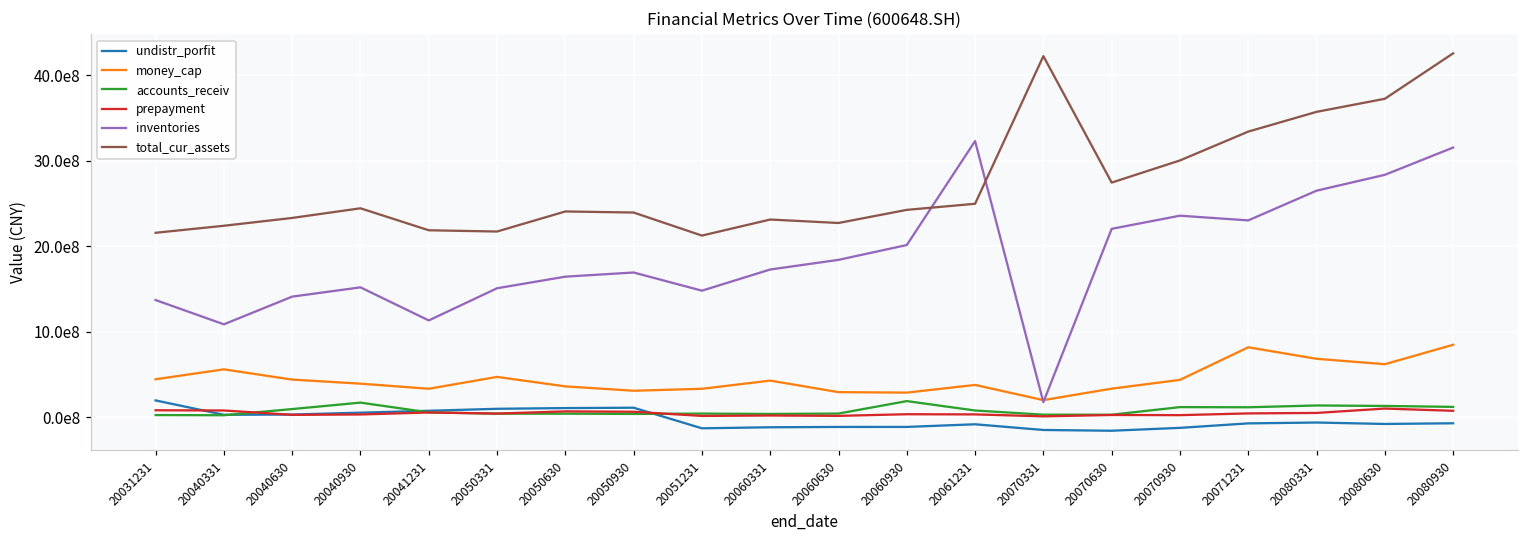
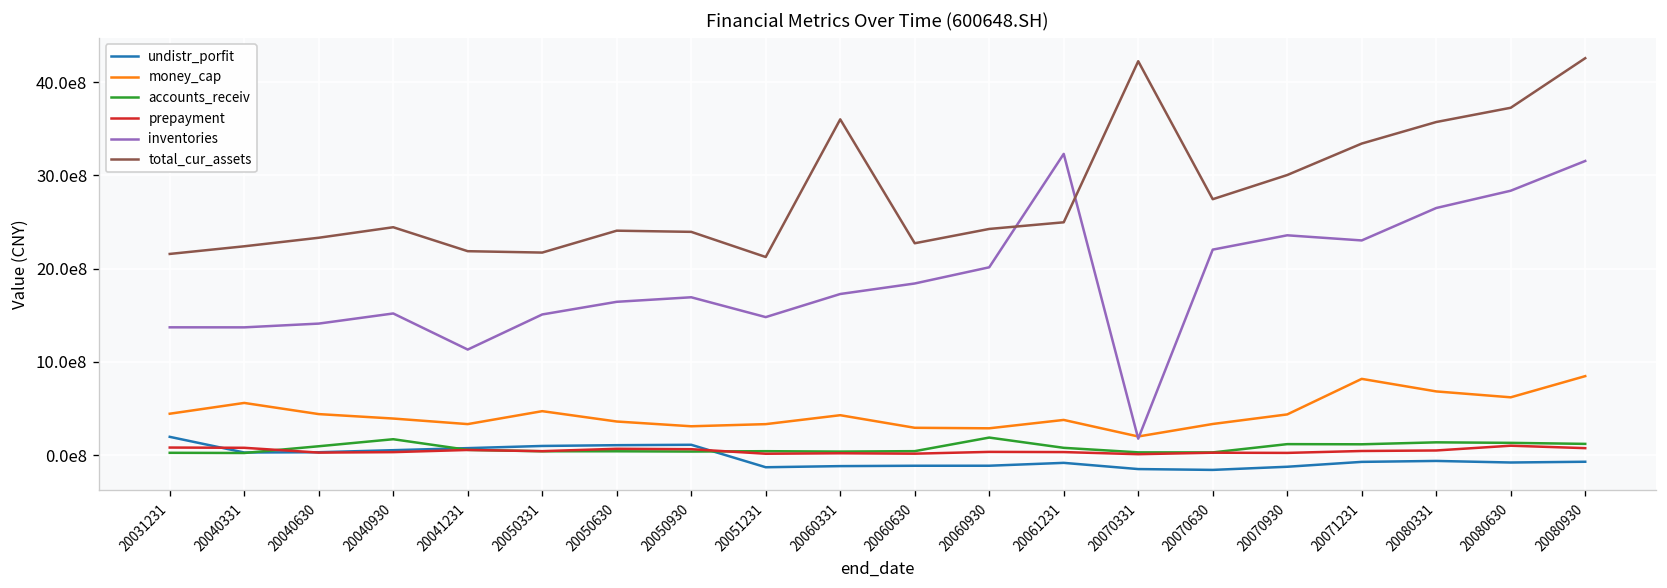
inventories, 20040331: 1100000000 -> 1400000000
total_cur_assets, 20060331: 2300000000 -> 3600000000
